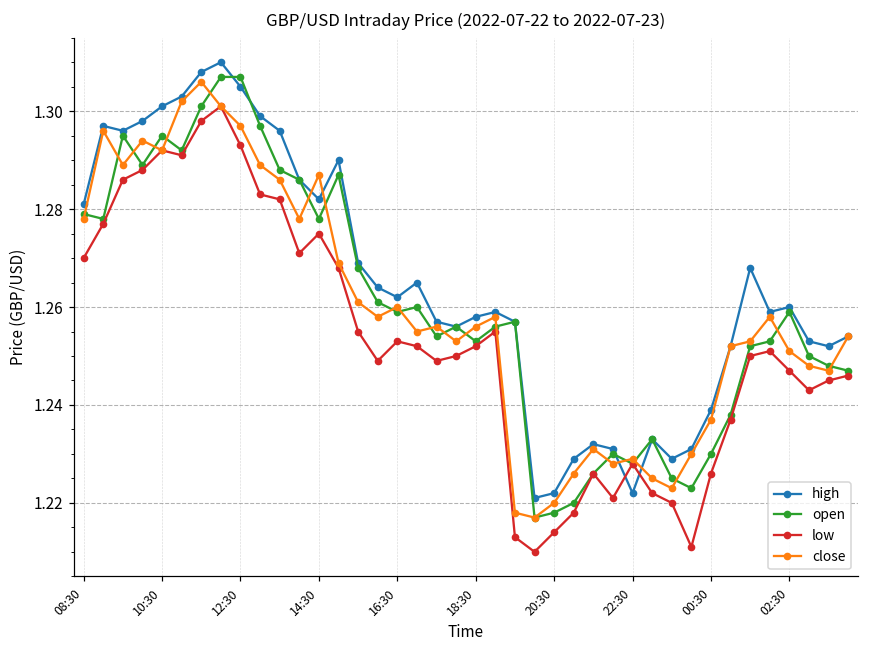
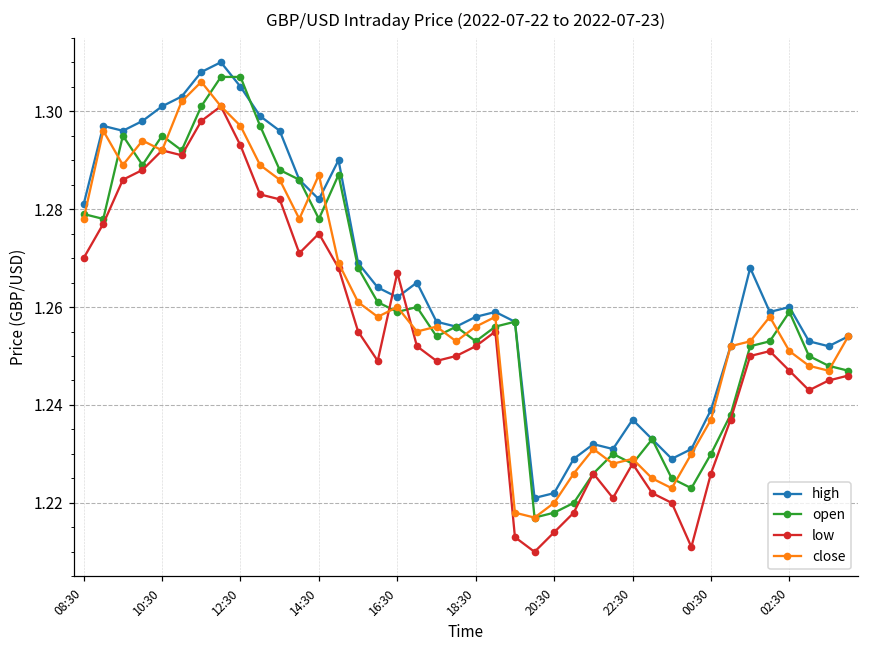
low, 16:30: 1.253 -> 1.267
high, 22:30: 1.222 -> 1.237
